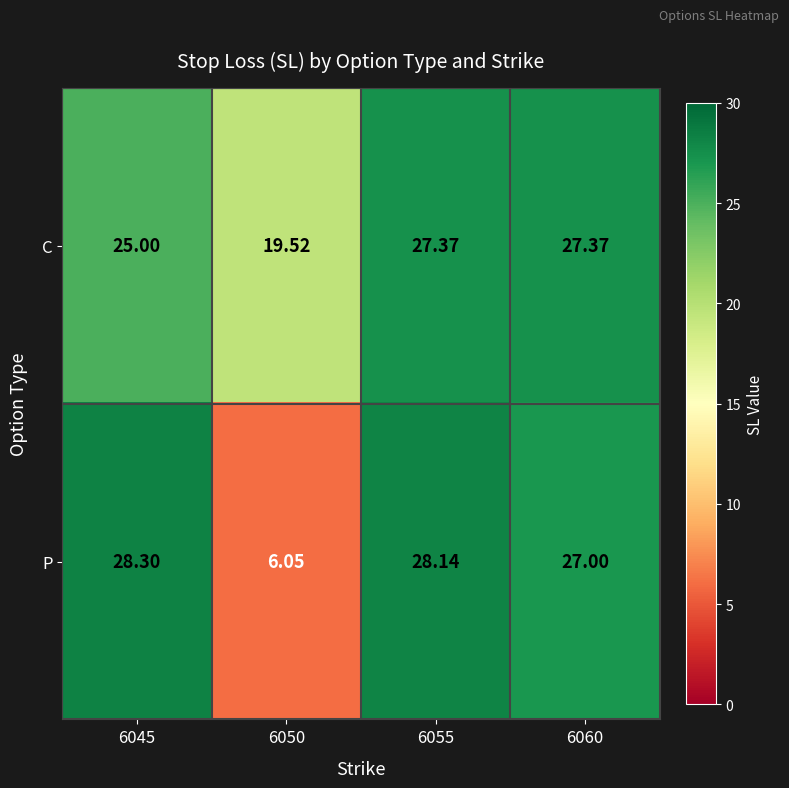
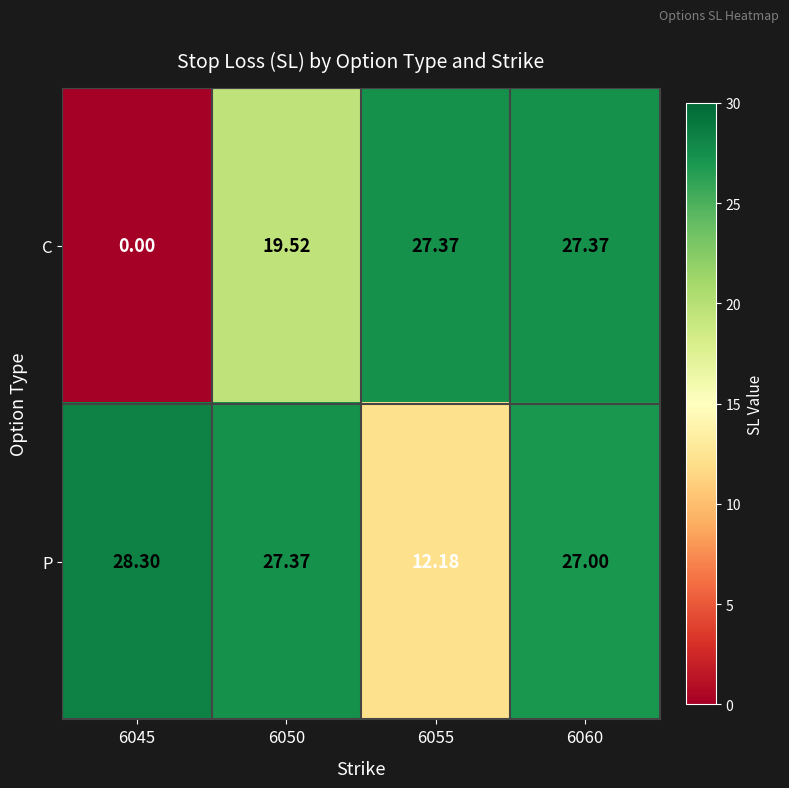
C, 6045: 25.00 -> 0.00
P, 6050: 6.05 -> 27.37
P, 6055: 28.14 -> 12.18
